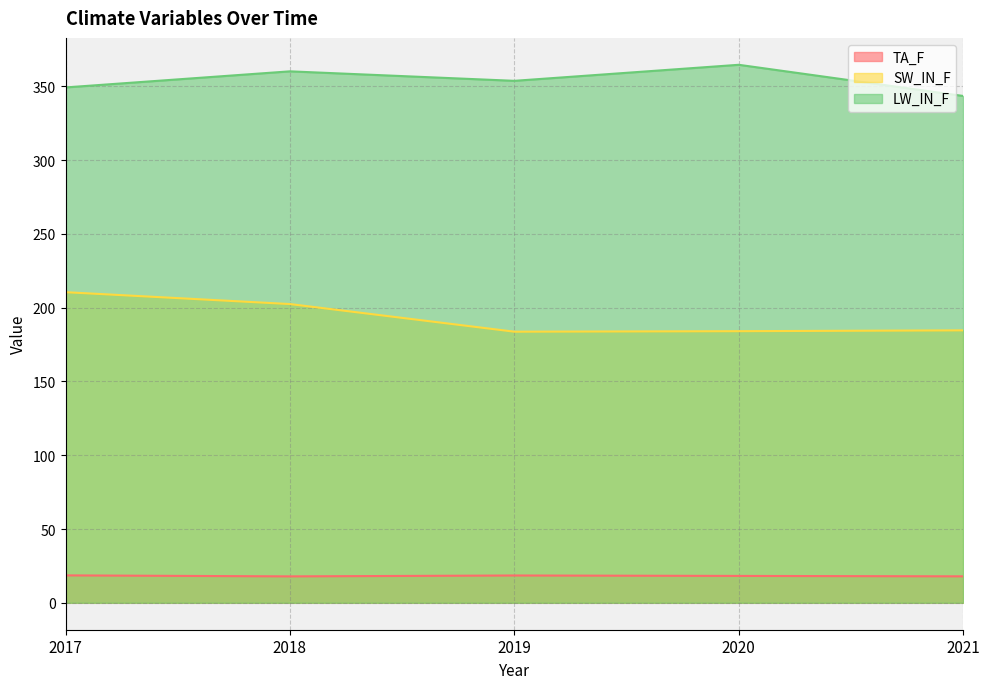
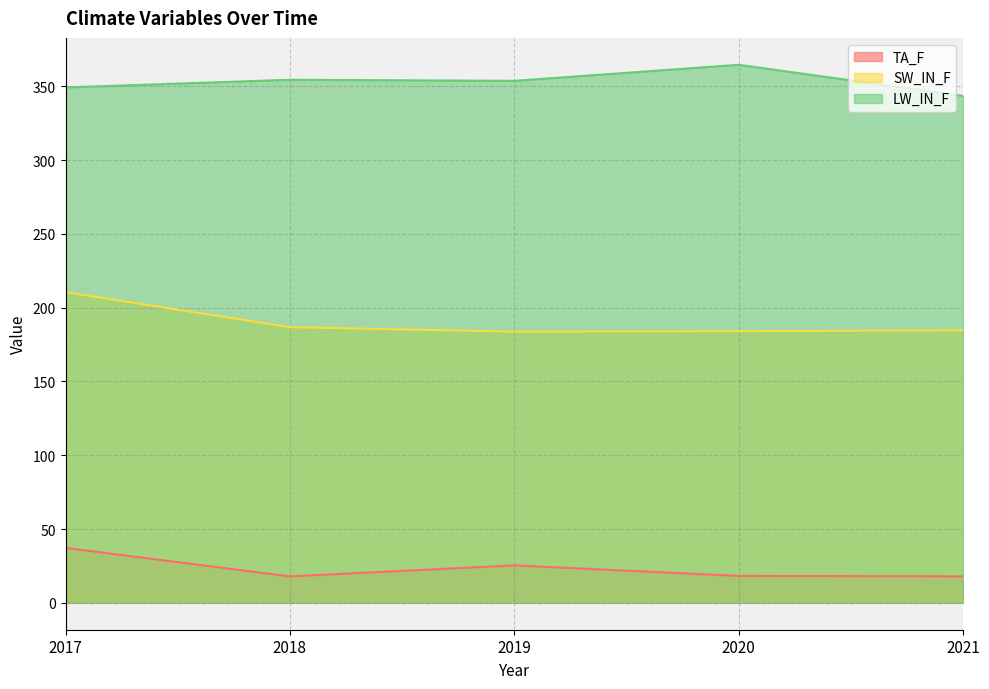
TA_F, 2017: 19 -> 37
SW_IN_F, 2018: 202 -> 187
LW_IN_F, 2018: 360 -> 354
TA_F, 2019: 19 -> 25
